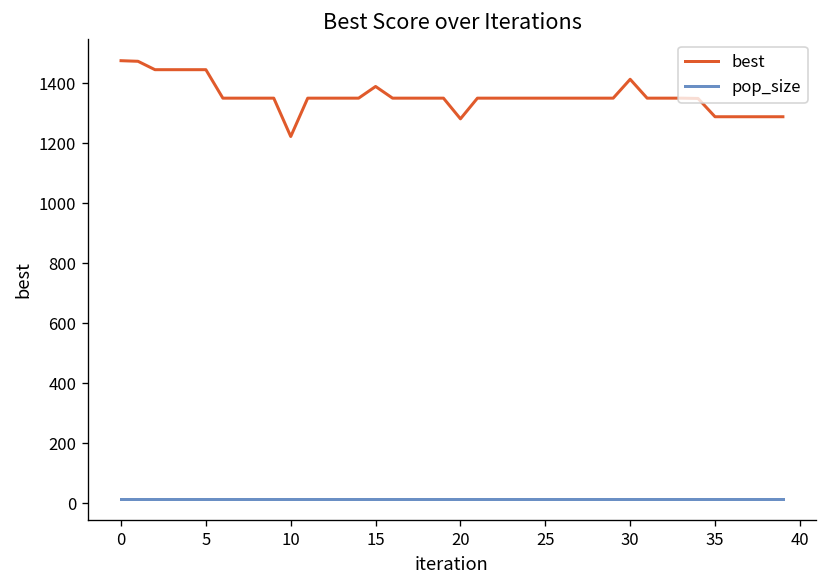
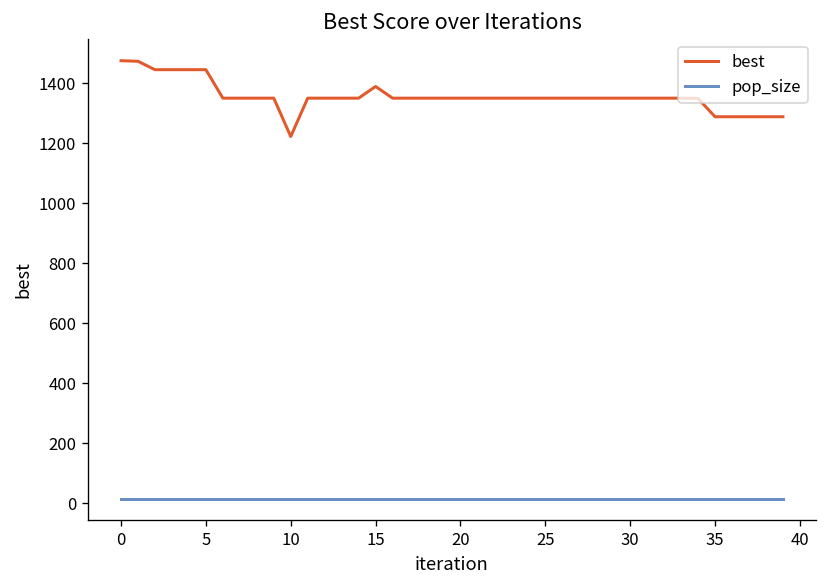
best, 20: 1280 -> 1350
best, 30: 1410 -> 1350
